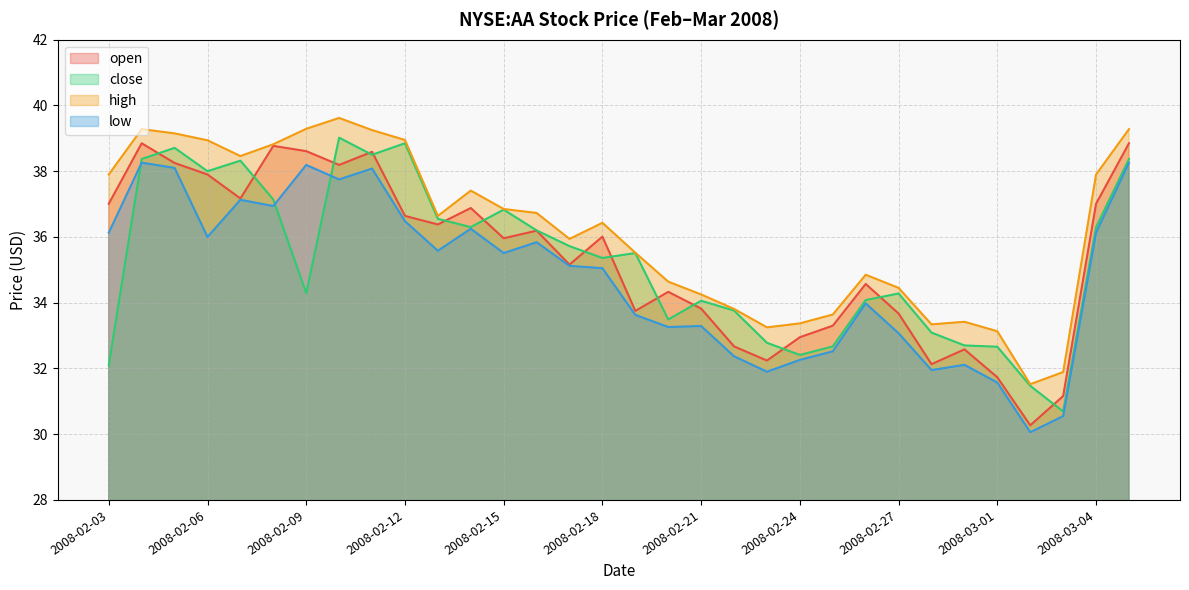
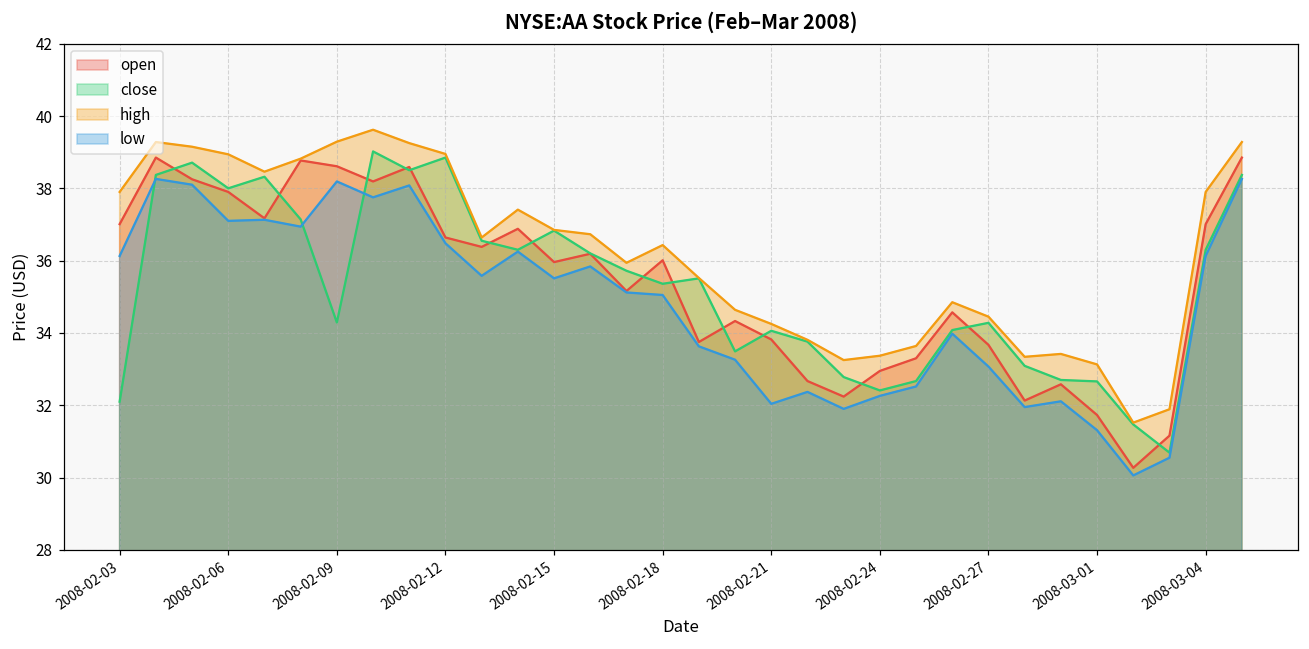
low, 2008-02-06: 36.0 -> 37.1
low, 2008-02-21: 33.3 -> 32.0
low, 2008-03-01: 31.6 -> 31.3
